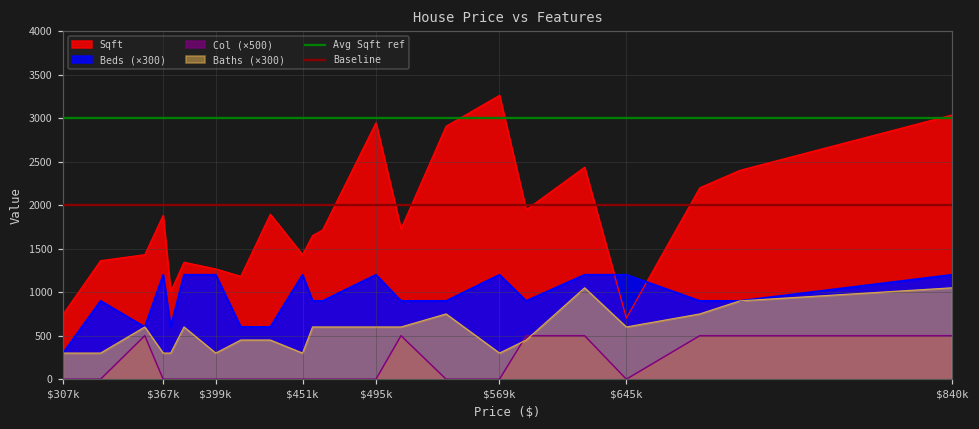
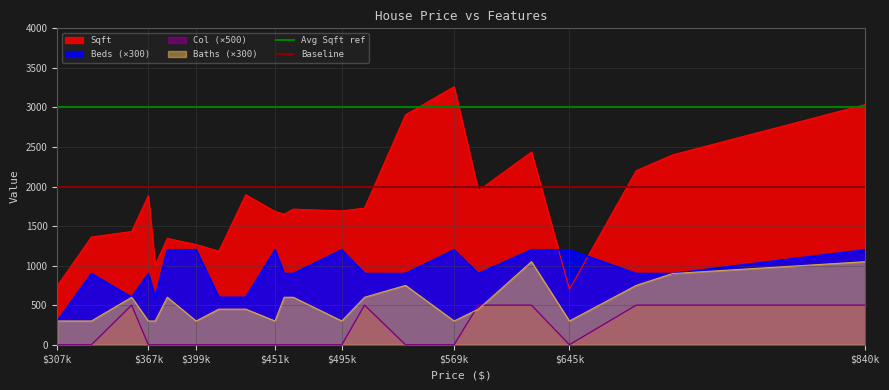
Beds (×300), $367k: 1200 -> 900
Sqft, $451k: 1400 -> 1700
Sqft, $495k: 2900 -> 1700
Baths (×300), $495k: 600 -> 300
Baths (×300), $645k: 600 -> 300
